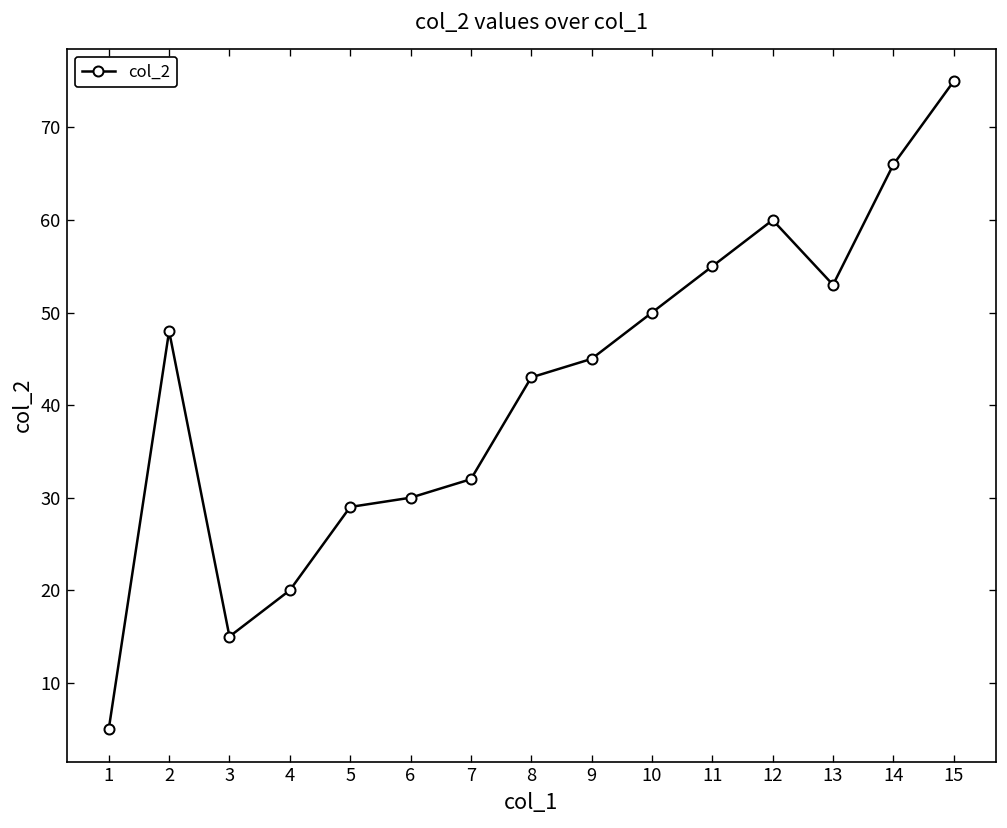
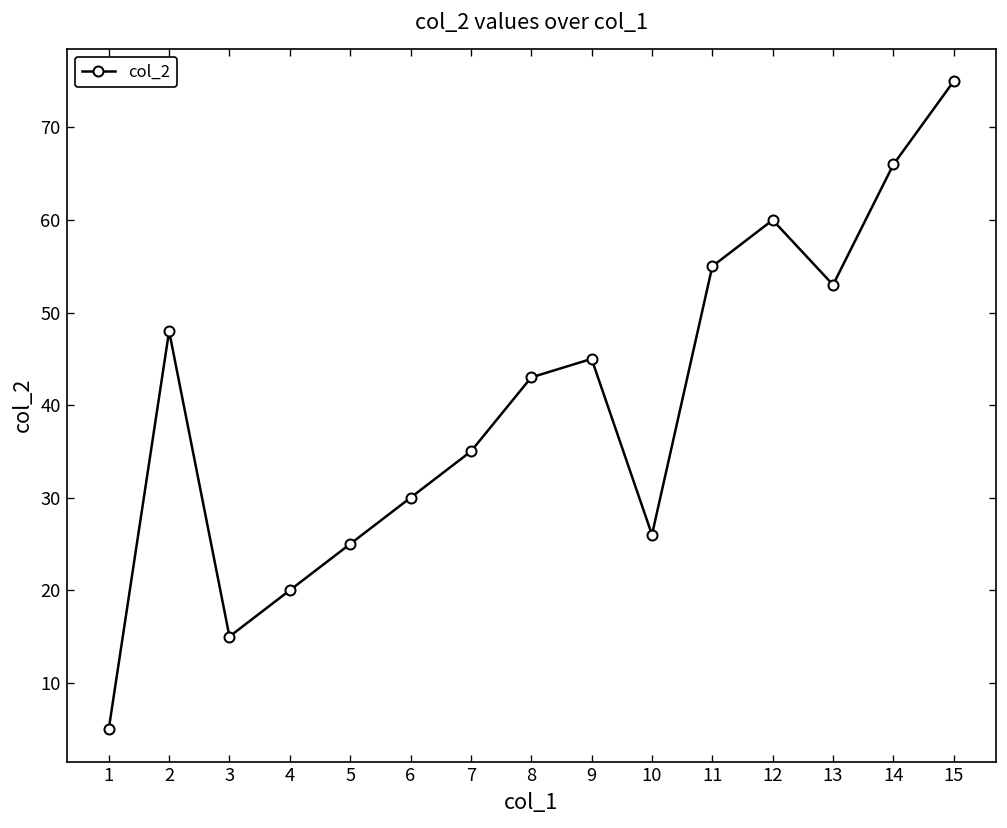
5: 29 -> 25
7: 32 -> 35
10: 50 -> 26
